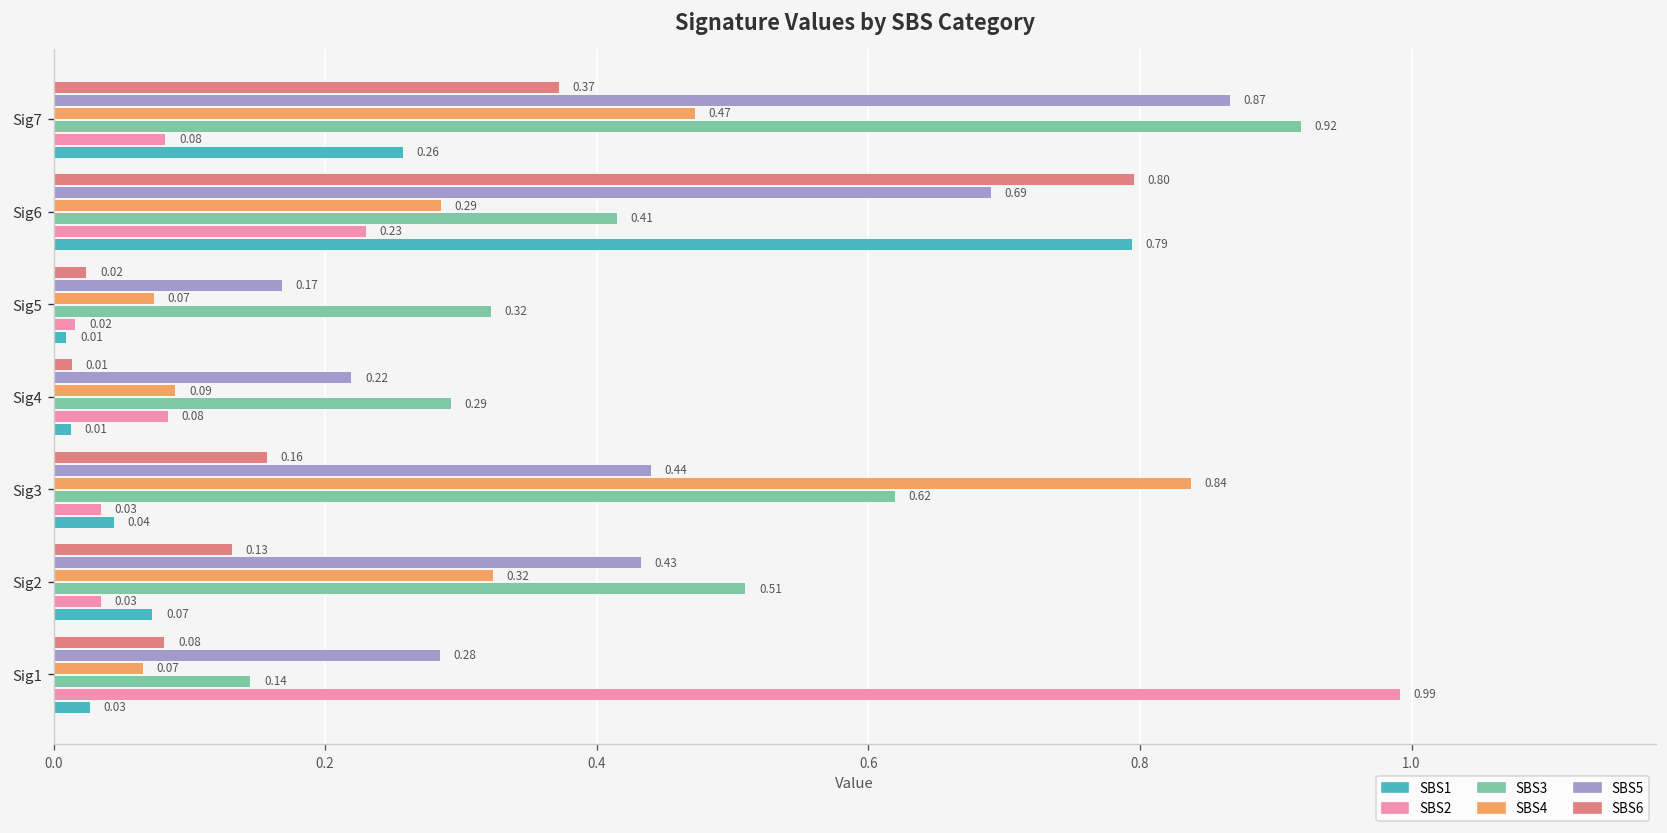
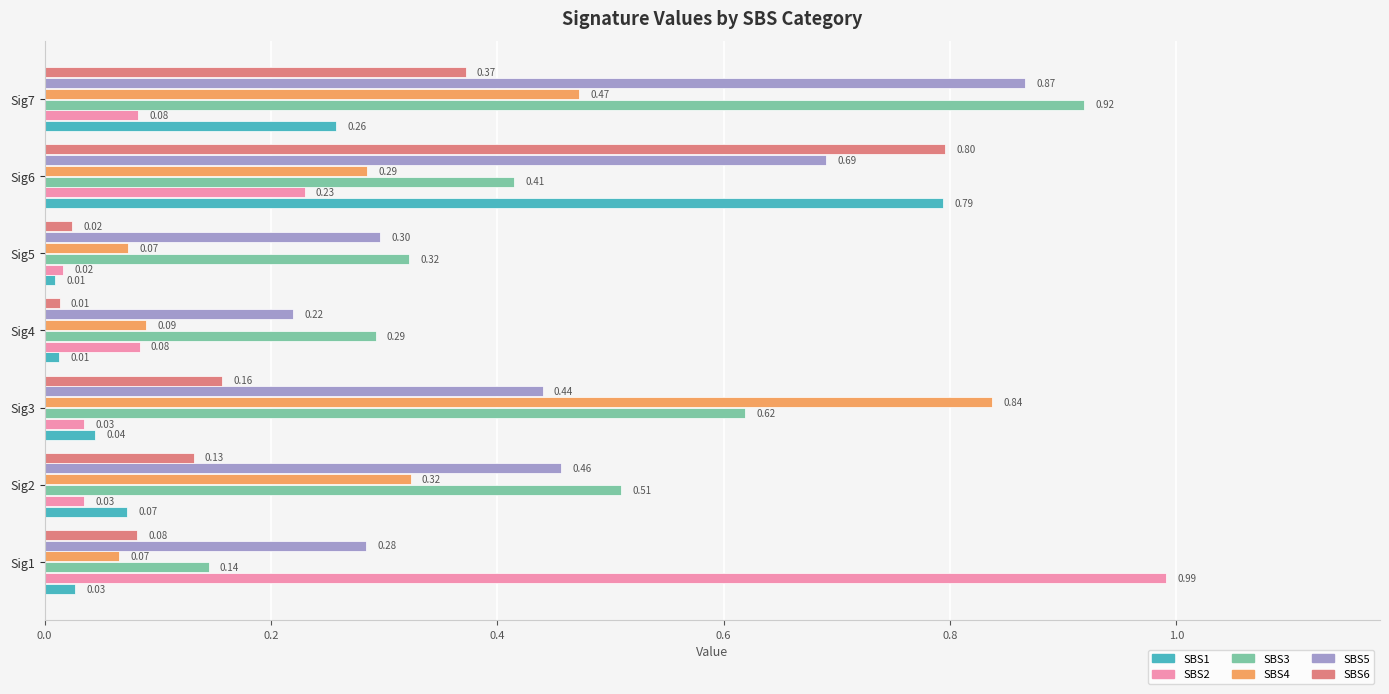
SBS5, Sig5: 0.17 -> 0.30
SBS5, Sig2: 0.43 -> 0.46
